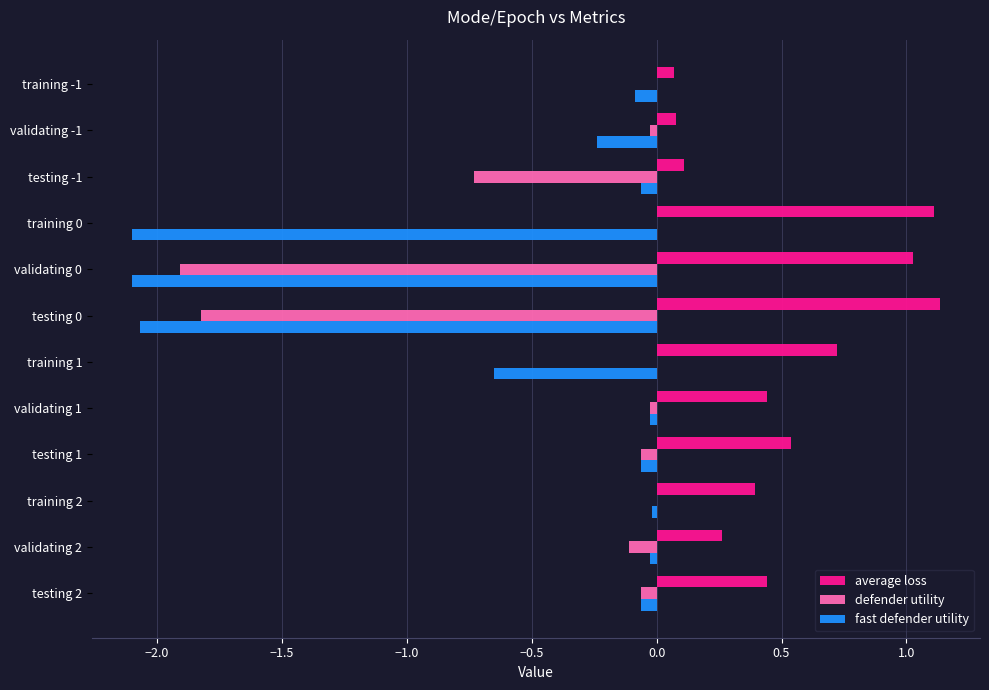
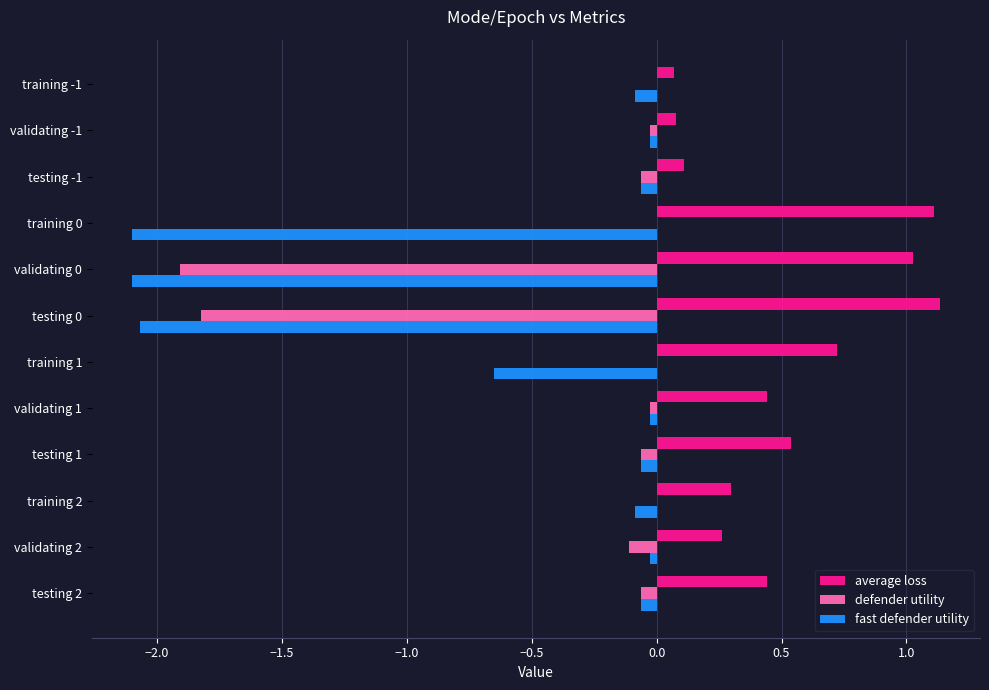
fast defender utility, validating -1: -0.24 -> -0.03
defender utility, testing -1: -0.73 -> -0.06
average loss, training 2: 0.39 -> 0.30
fast defender utility, training 2: -0.02 -> -0.08
